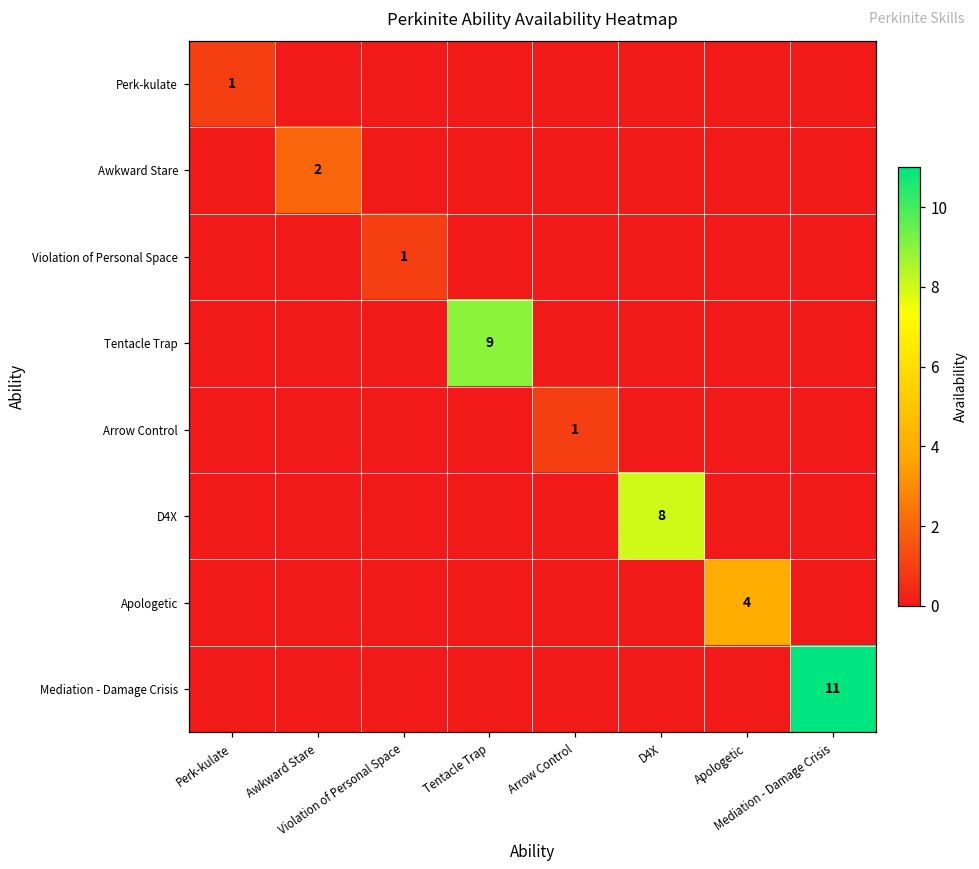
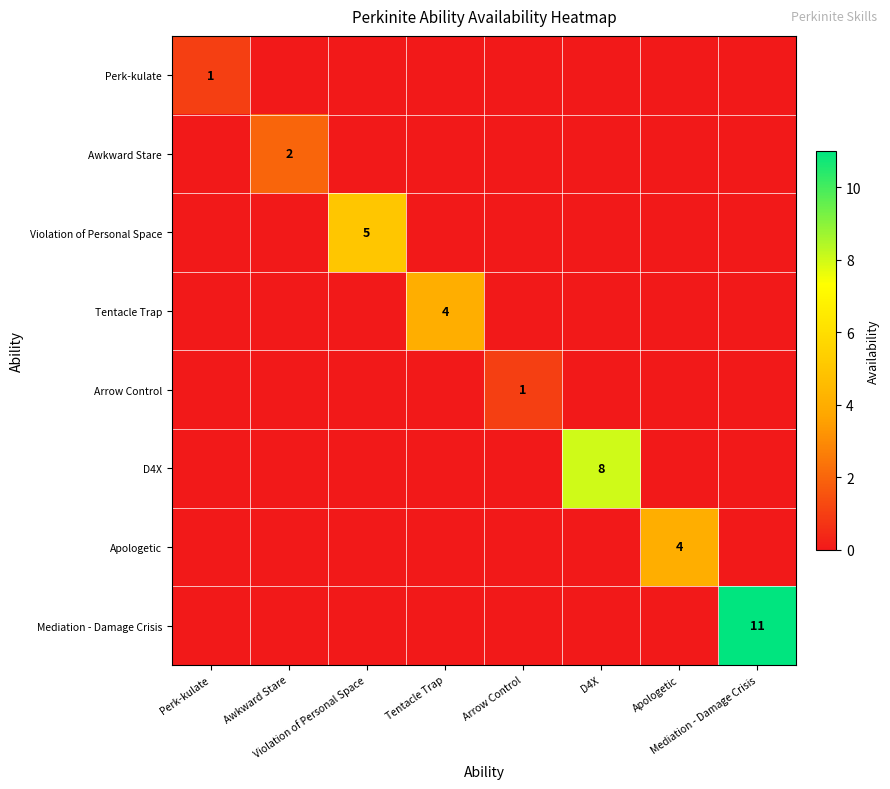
Violation of Personal Space, Violation of Personal Space: 1 -> 5
Tentacle Trap, Tentacle Trap: 9 -> 4
